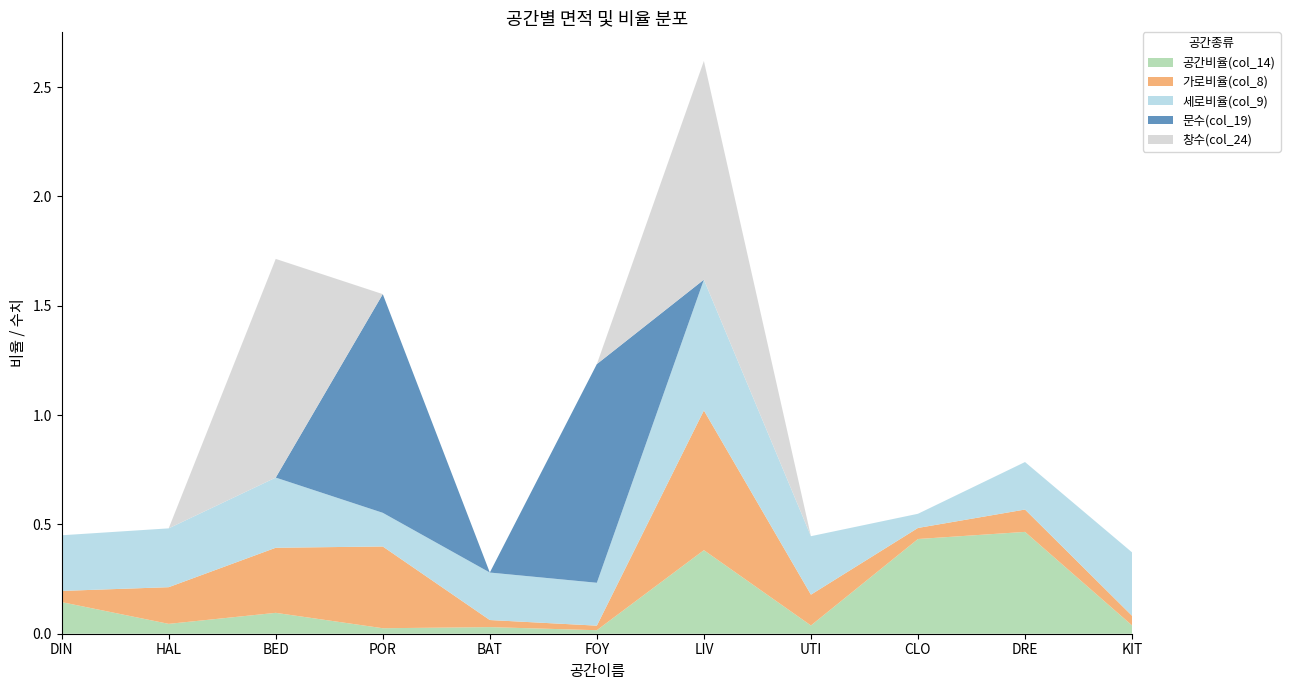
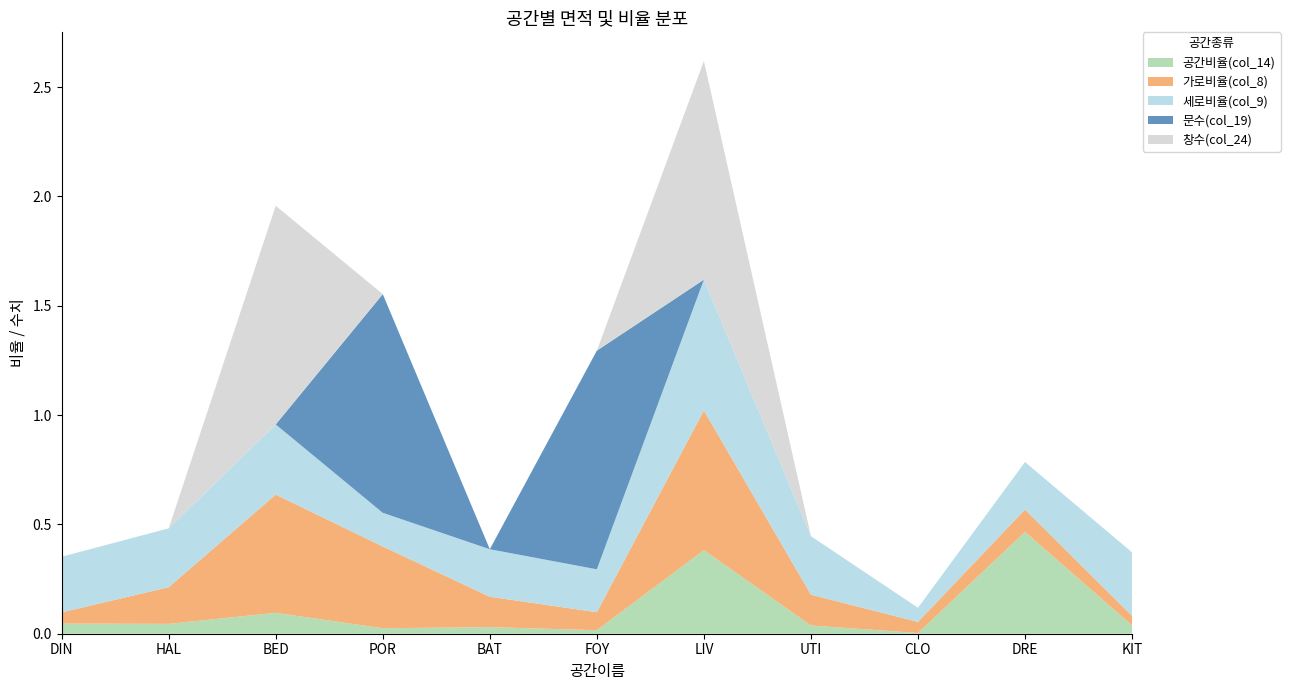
공간비율(col_14), DIN: 0.14 -> 0.05
가로비율(col_8), BED: 0.30 -> 0.54
가로비율(col_8), BAT: 0.03 -> 0.14
가로비율(col_8), FOY: 0.02 -> 0.08
공간비율(col_14), CLO: 0.43 -> 0.00
